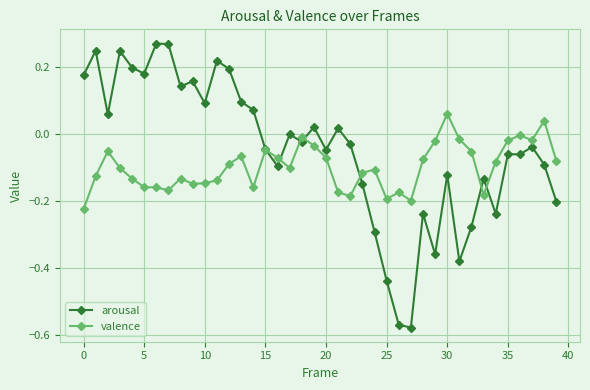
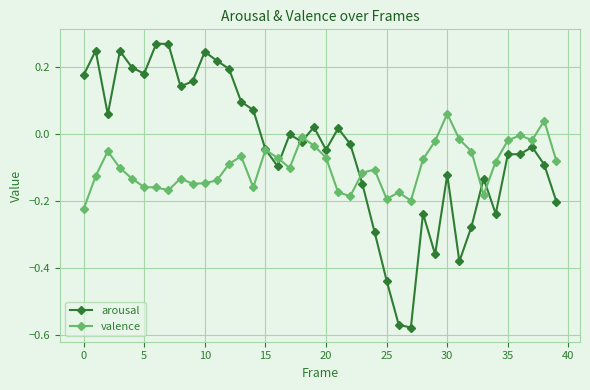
arousal, 10: 0.09 -> 0.25
